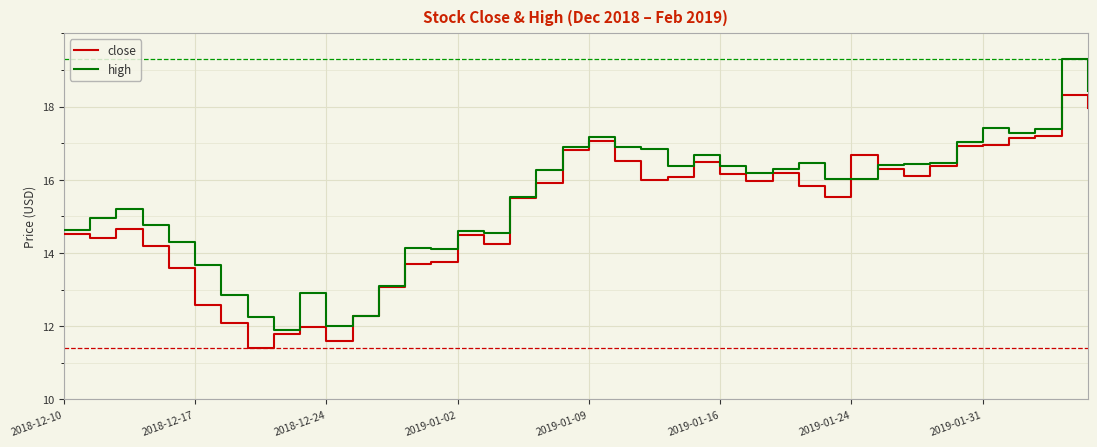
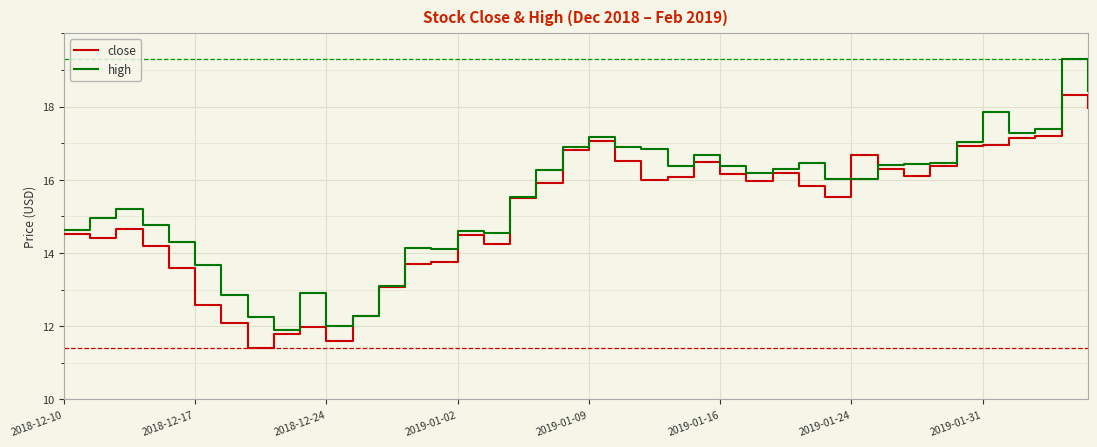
high, 2019-01-31: 17.4 -> 17.9
